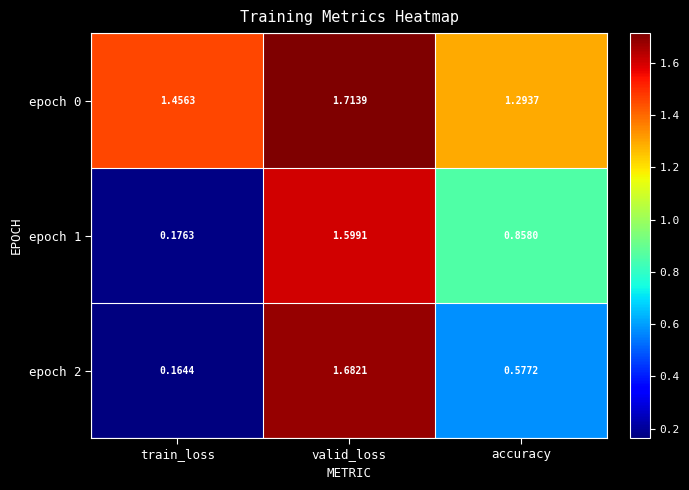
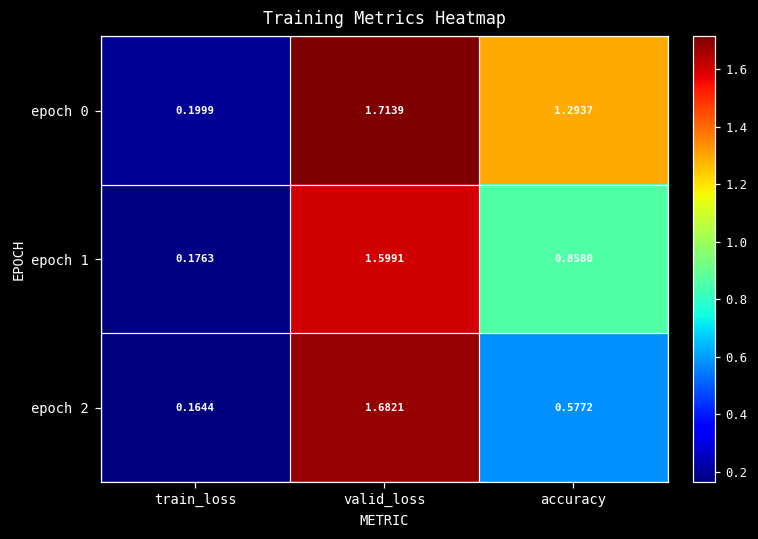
epoch 0, train_loss: 1.4563 -> 0.1999
